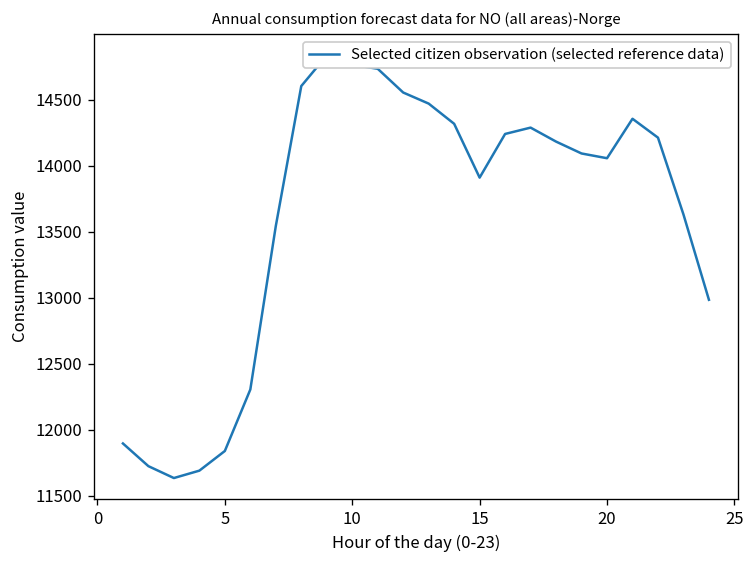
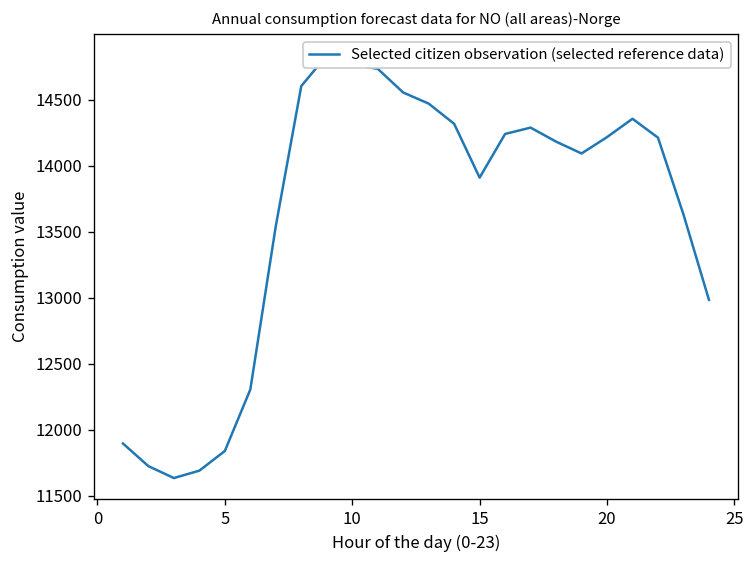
20: 14060 -> 14220
